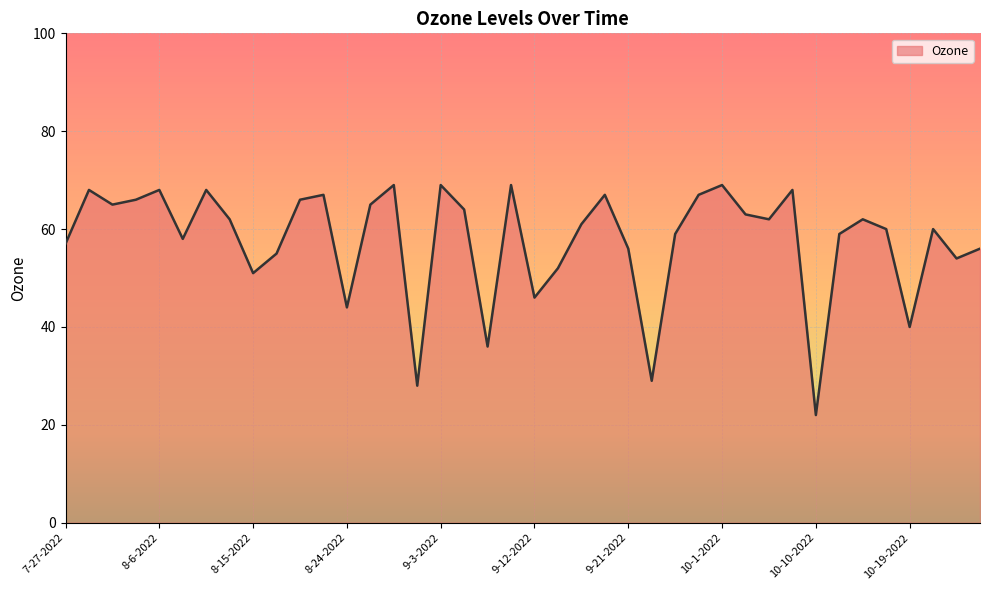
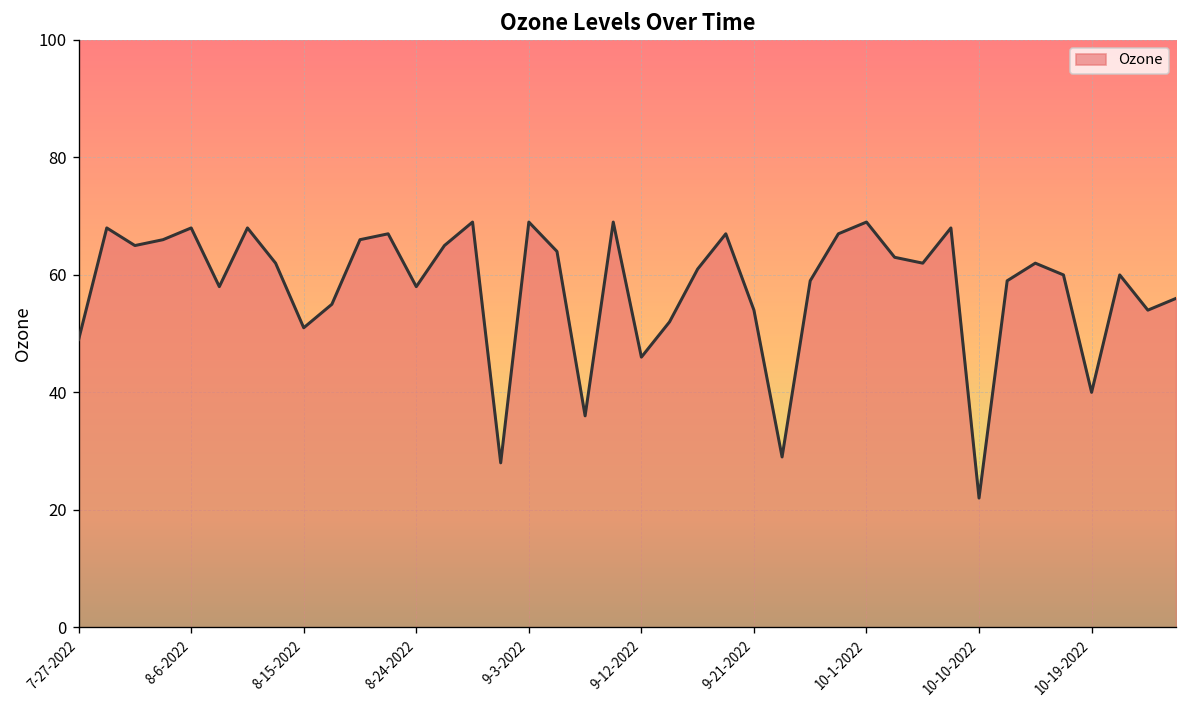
7-27-2022: 57 -> 49
8-24-2022: 44 -> 58
9-21-2022: 56 -> 54
